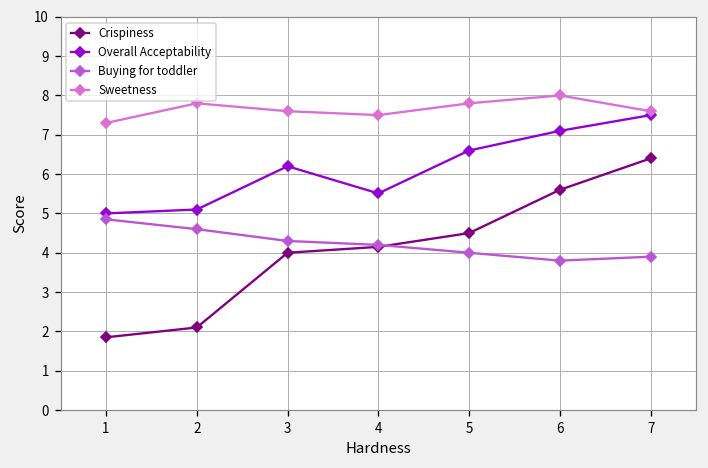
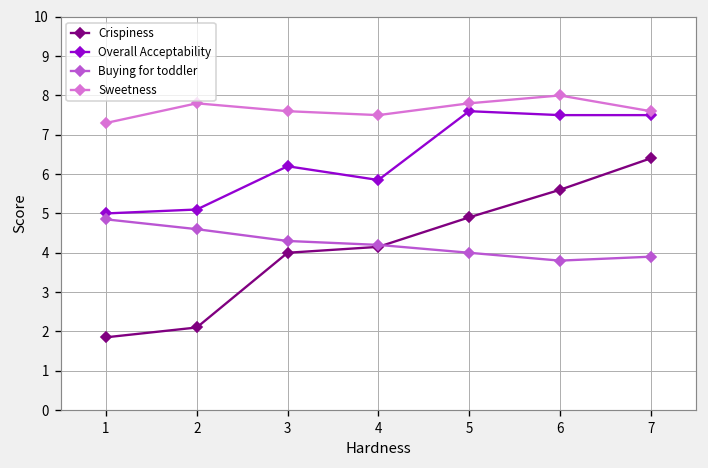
Overall Acceptability, 4: 5.5 -> 5.9
Crispiness, 5: 4.5 -> 4.9
Overall Acceptability, 5: 6.6 -> 7.6
Overall Acceptability, 6: 7.1 -> 7.5
